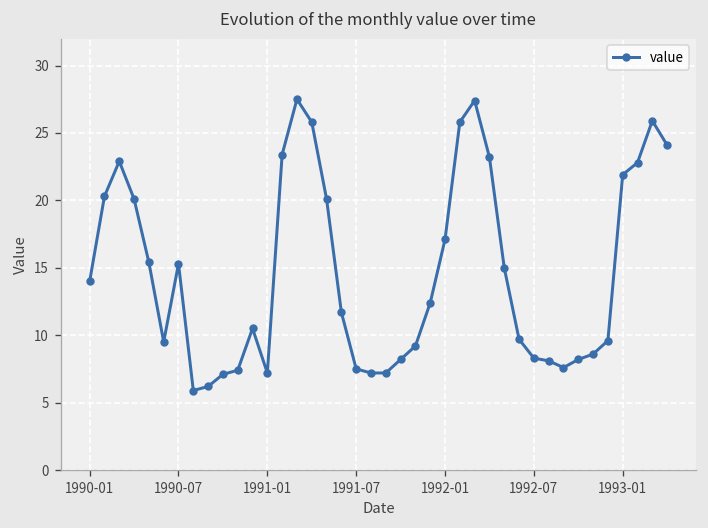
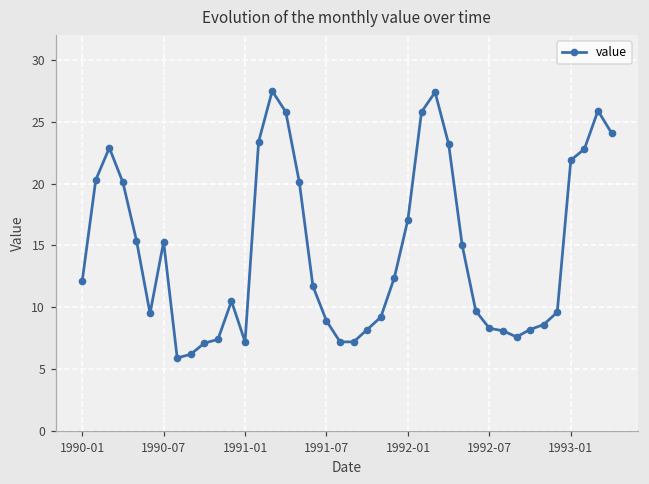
1990-01: 14.0 -> 12.1
1991-07: 7.5 -> 8.9
